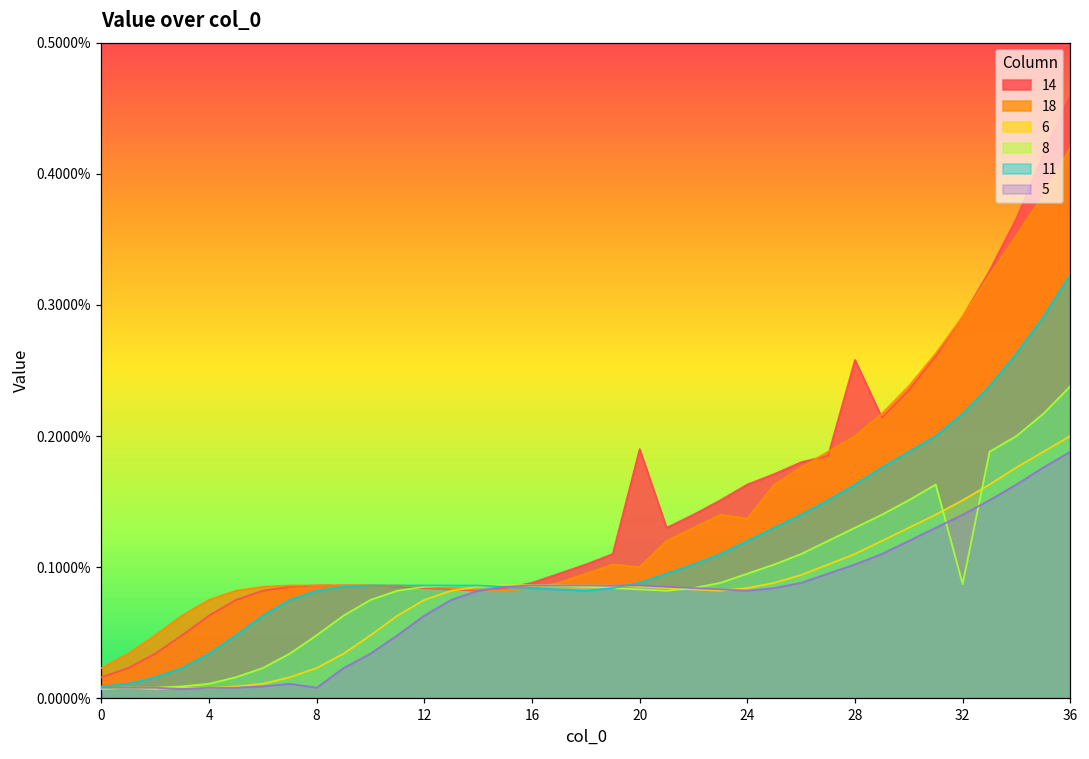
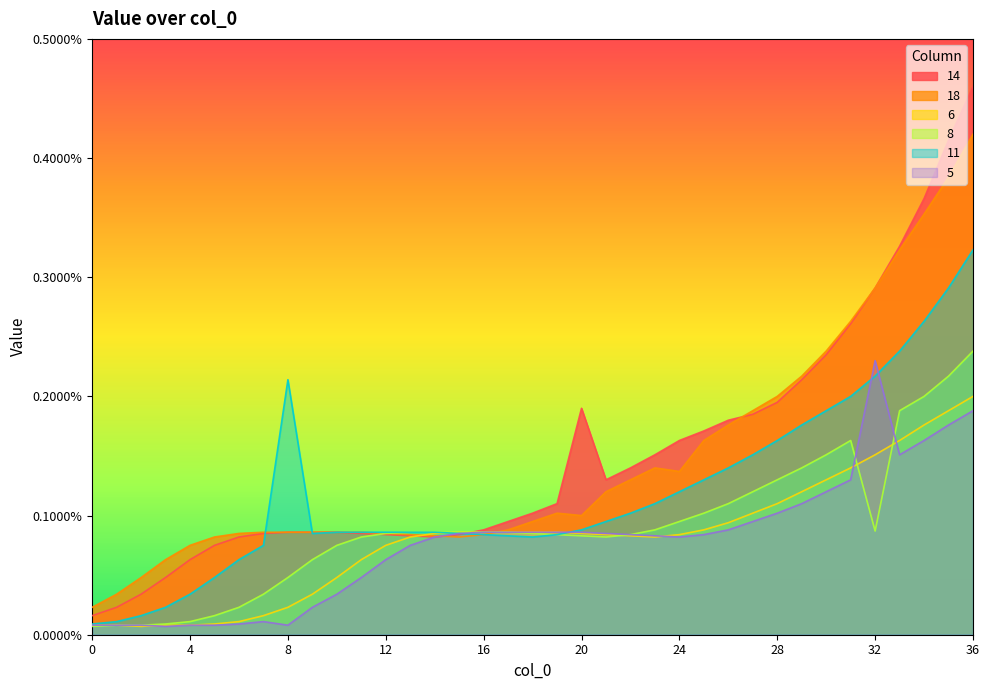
11, 8: 0.082% -> 0.214%
14, 28: 0.258% -> 0.195%
5, 32: 0.140% -> 0.230%
